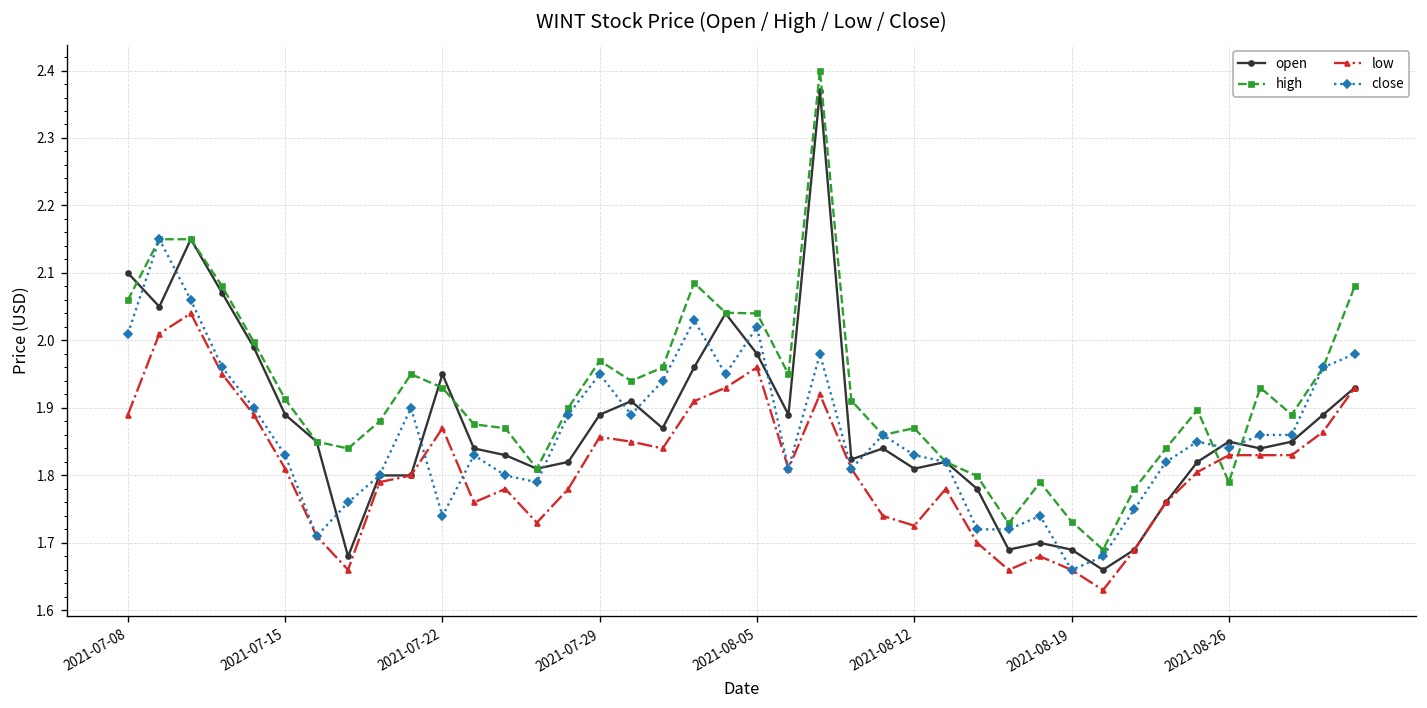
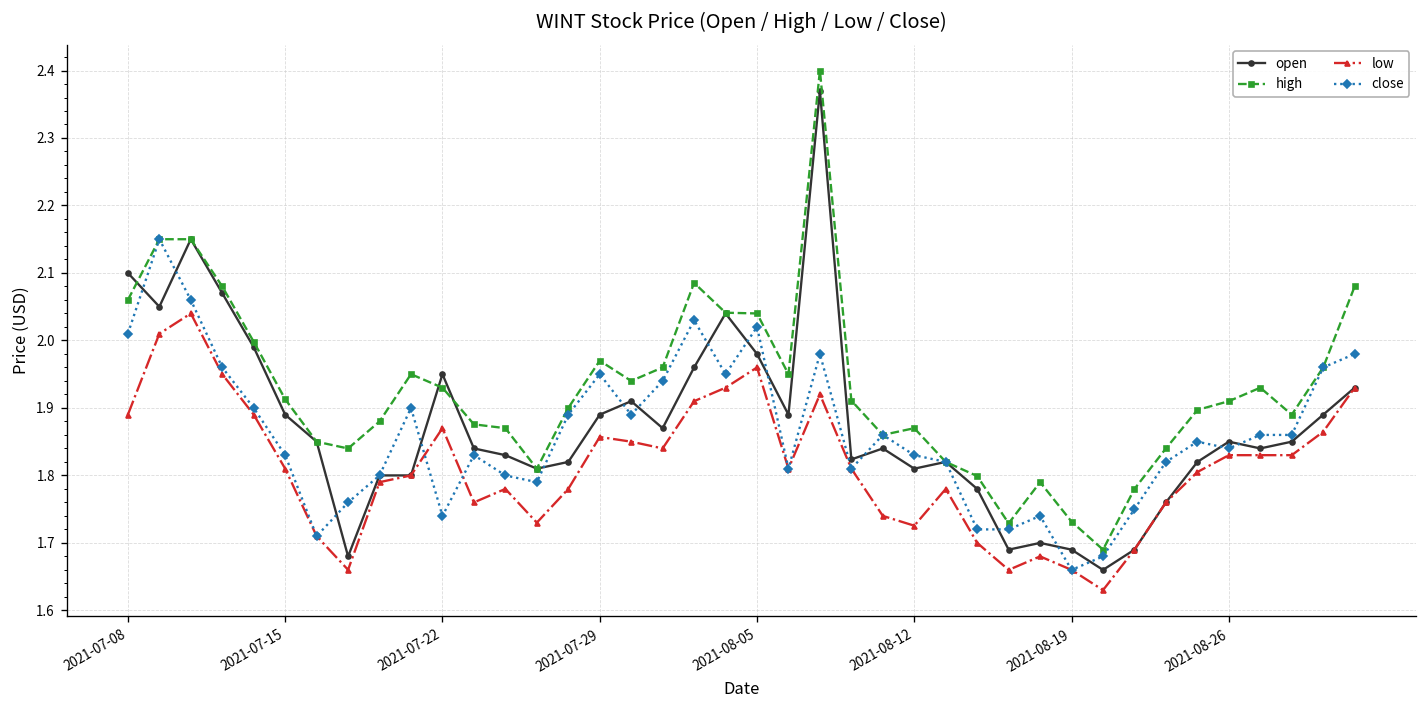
high, 2021-08-26: 1.79 -> 1.91
